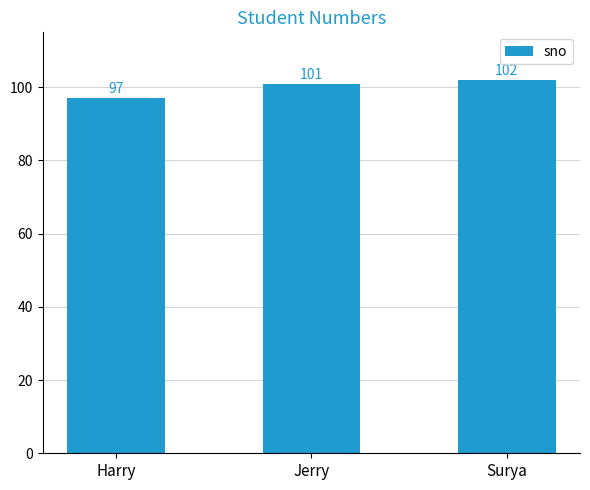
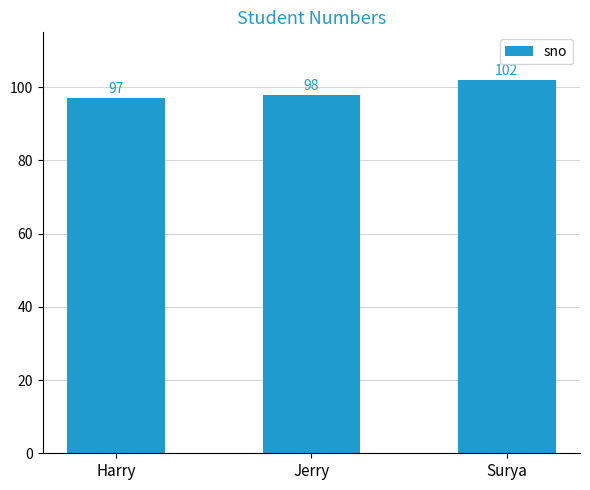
Jerry: 101 -> 98
